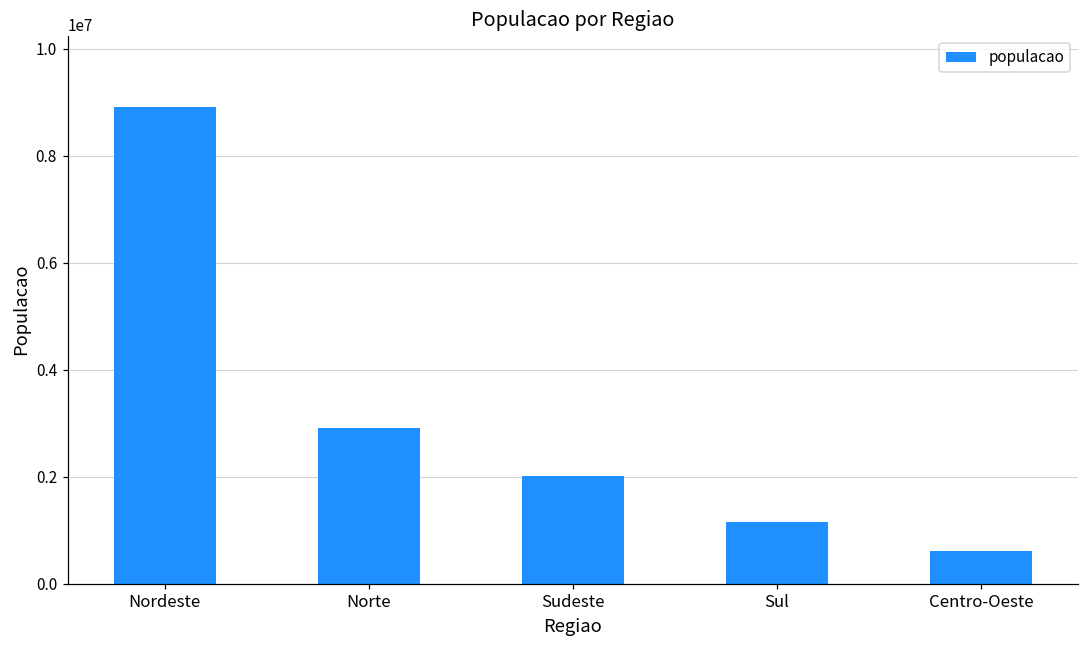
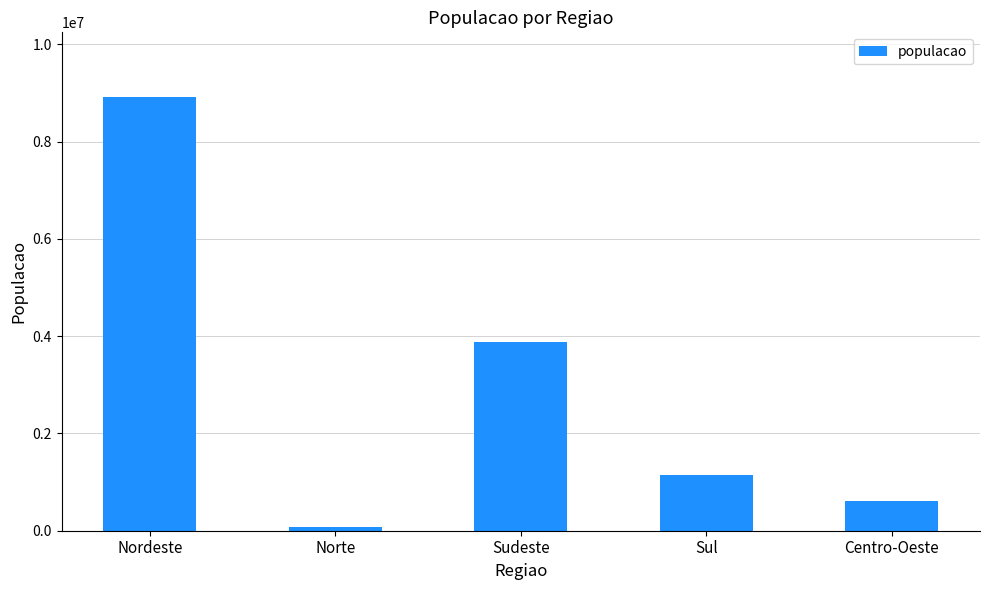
Norte: 2900000 -> 100000
Sudeste: 2000000 -> 3900000
